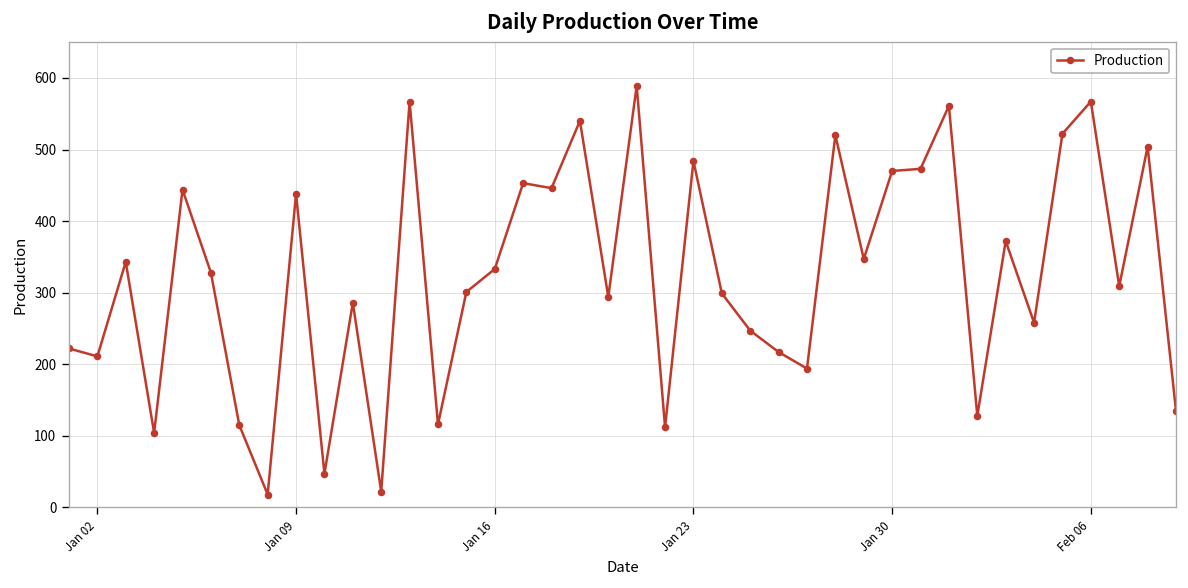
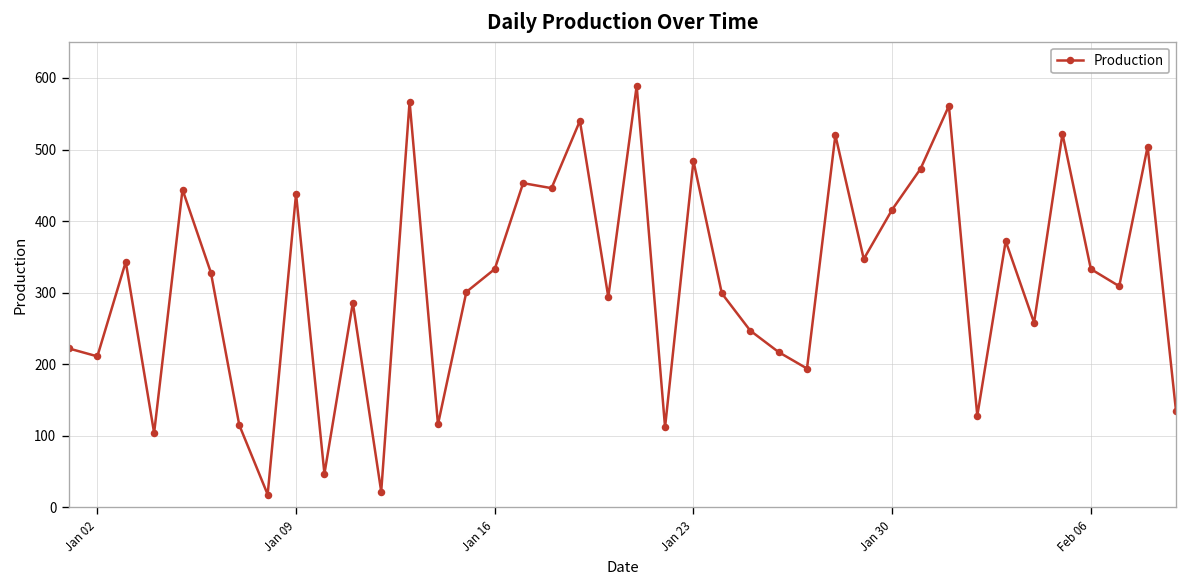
Jan 30: 470 -> 420
Feb 06: 570 -> 330
